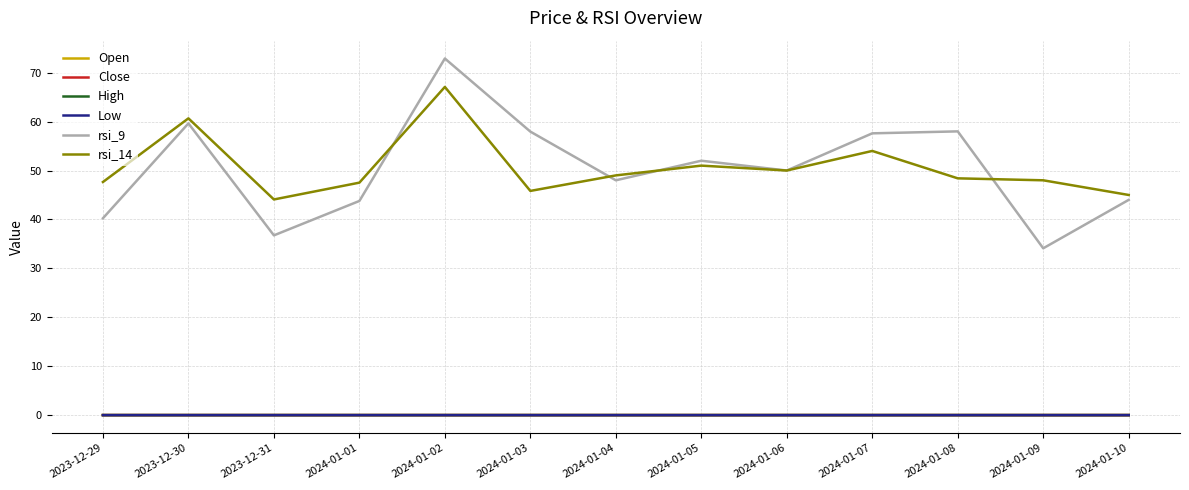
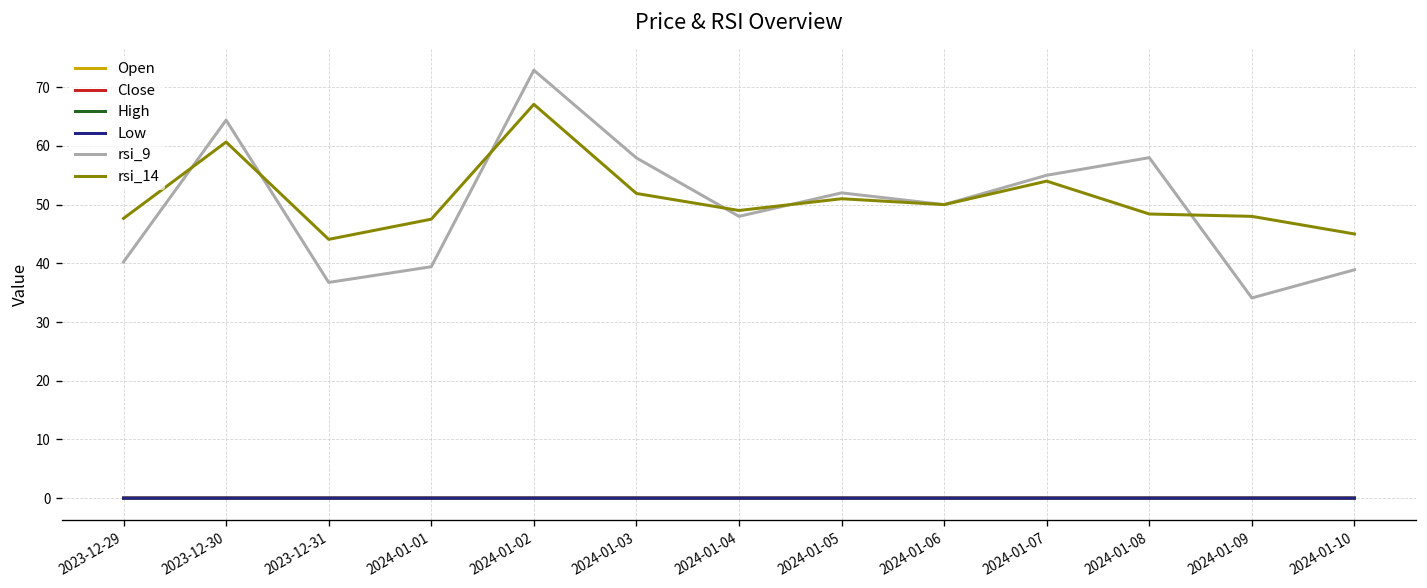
rsi_9, 2023-12-30: 60 -> 64
rsi_9, 2024-01-01: 44 -> 39
rsi_14, 2024-01-03: 46 -> 52
rsi_9, 2024-01-07: 58 -> 55
rsi_9, 2024-01-10: 44 -> 39
